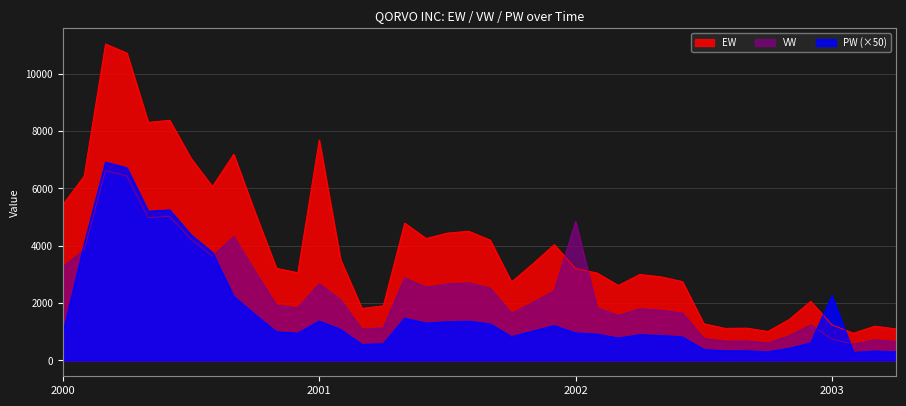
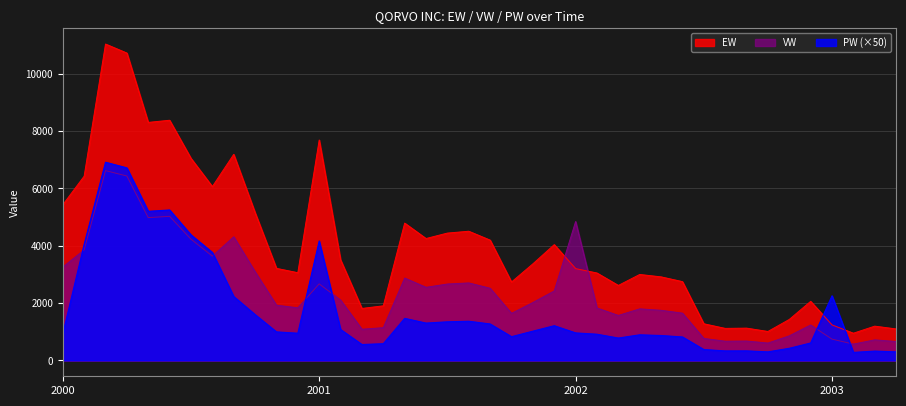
PW (×50), 2001: 1400 -> 4200
